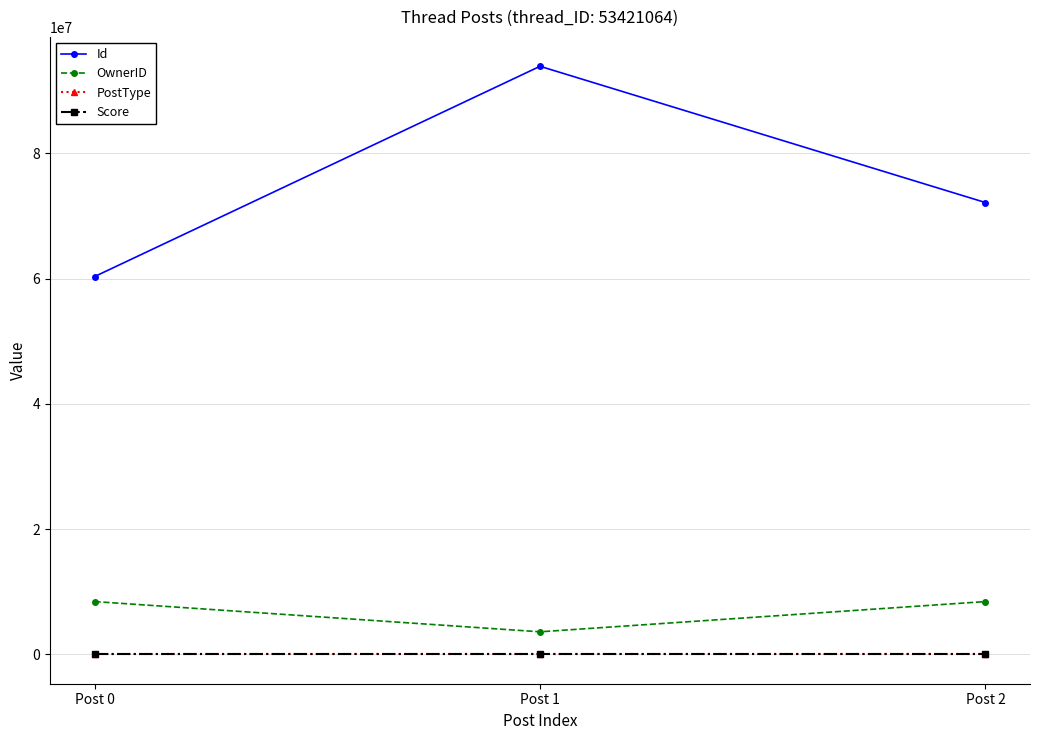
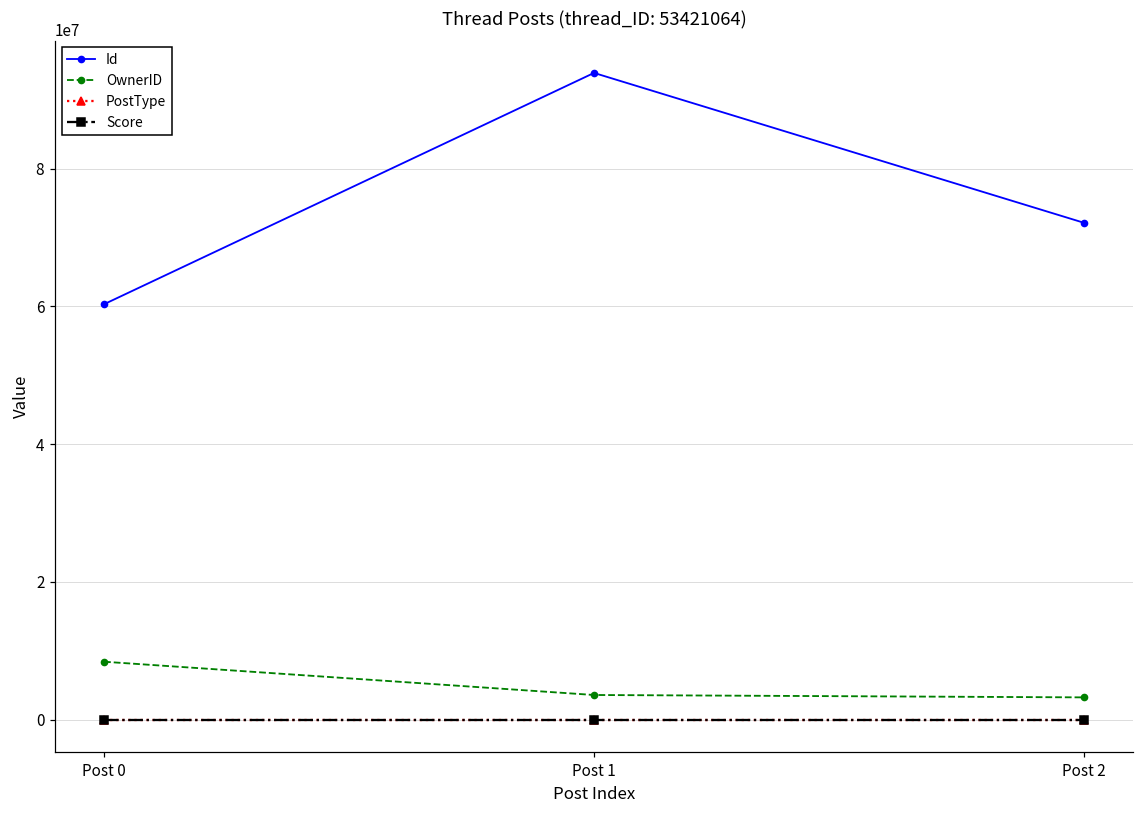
OwnerID, Post 2: 8000000 -> 3000000
